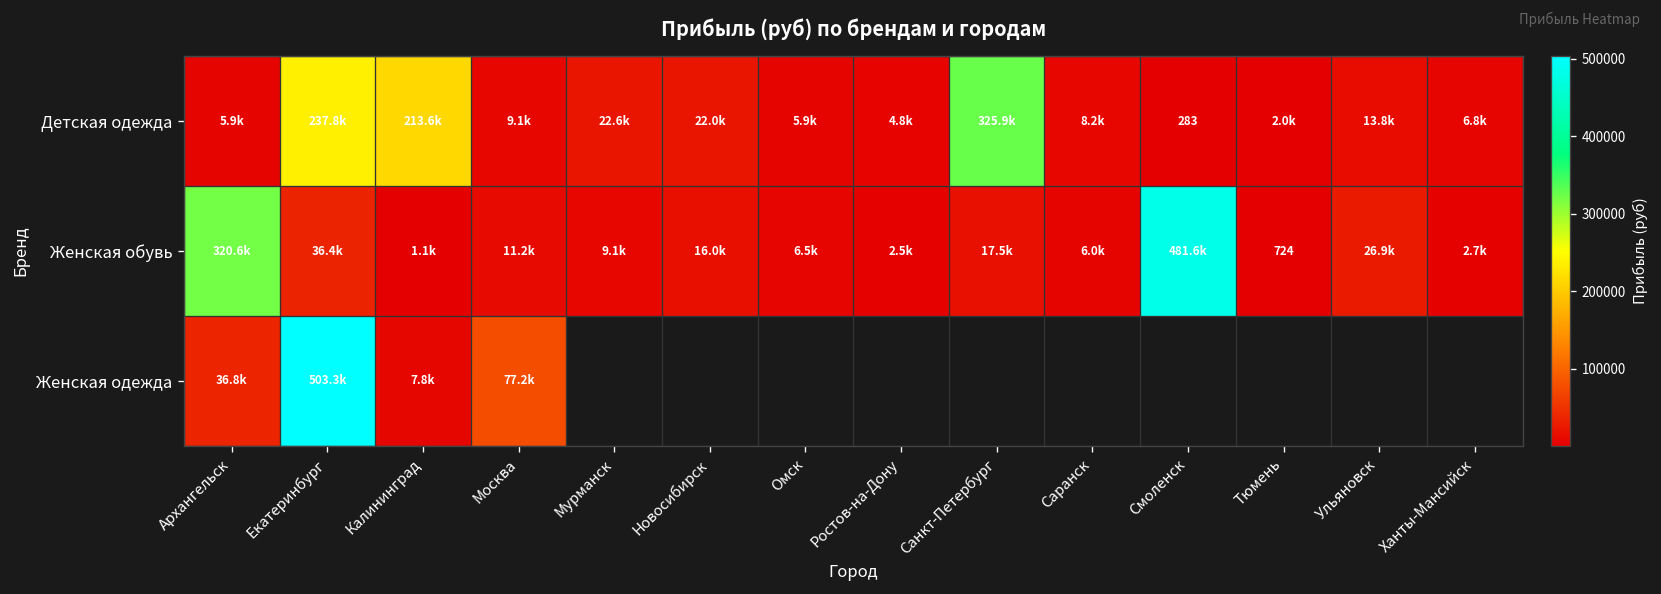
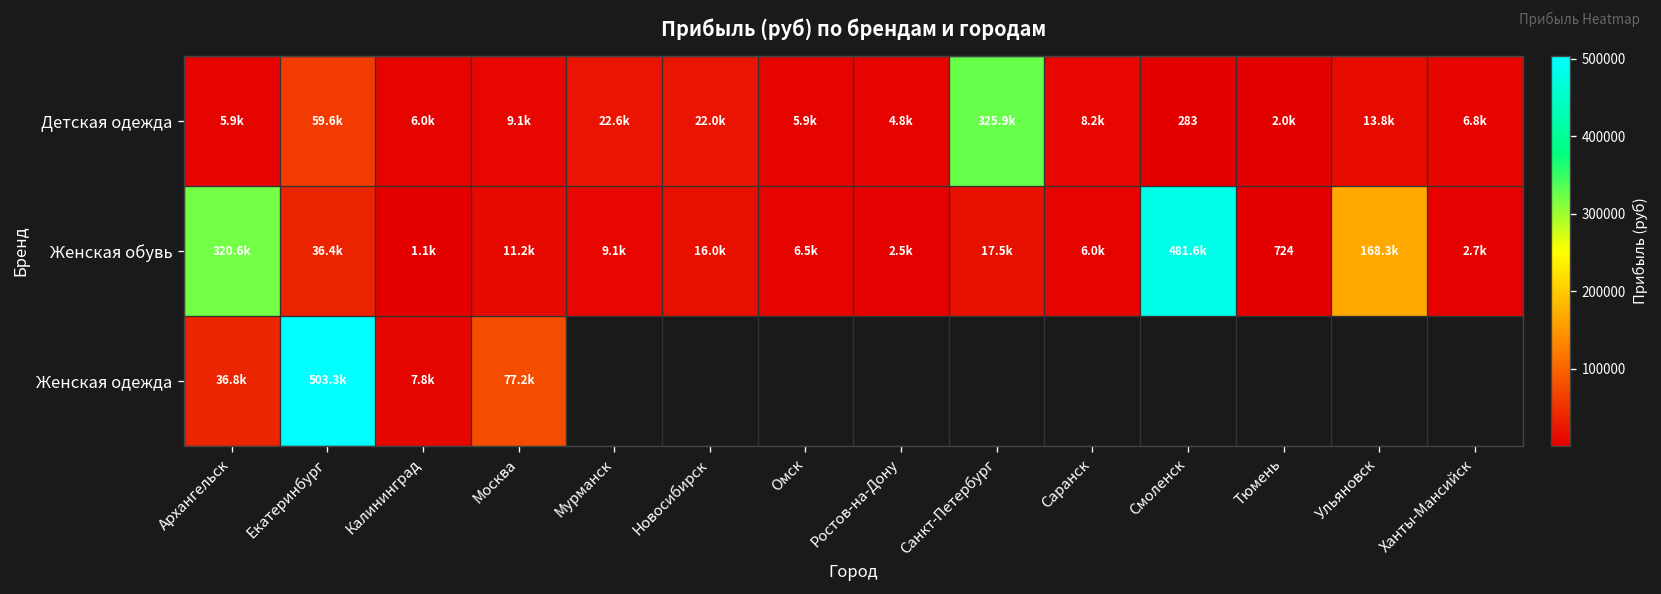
Детская одежда, Екатеринбург: 237.8k -> 59.6k
Детская одежда, Калининград: 213.6k -> 6.0k
Женская обувь, Ульяновск: 26.9k -> 168.3k
